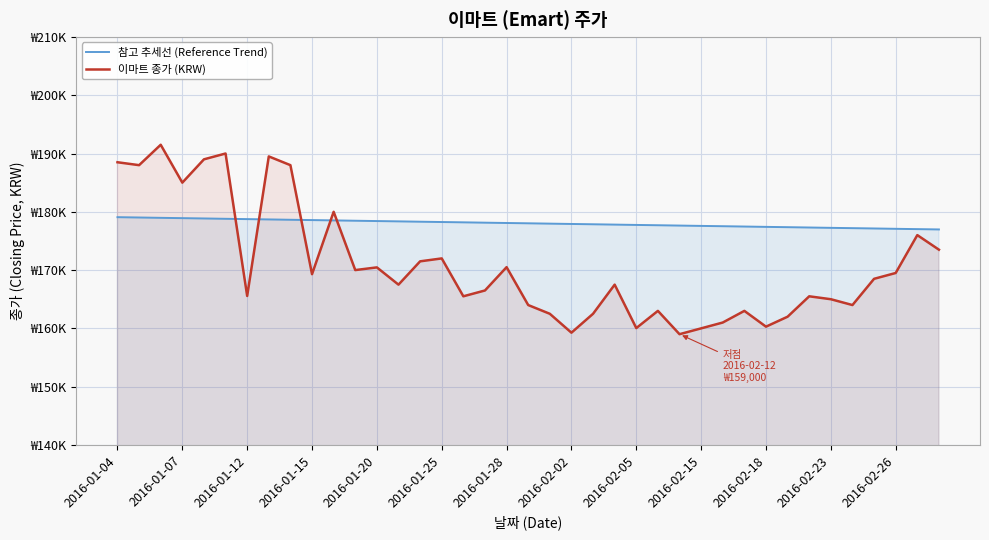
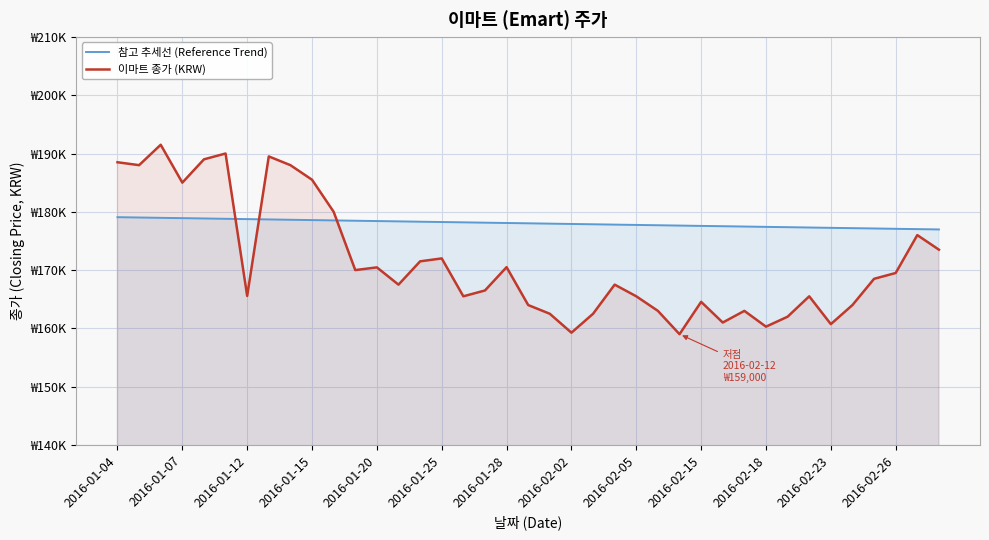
이마트 종가 (KRW), 2016-01-15: ₩169000 -> ₩186000
이마트 종가 (KRW), 2016-02-05: ₩160000 -> ₩166000
이마트 종가 (KRW), 2016-02-15: ₩160000 -> ₩165000
이마트 종가 (KRW), 2016-02-23: ₩165000 -> ₩161000
